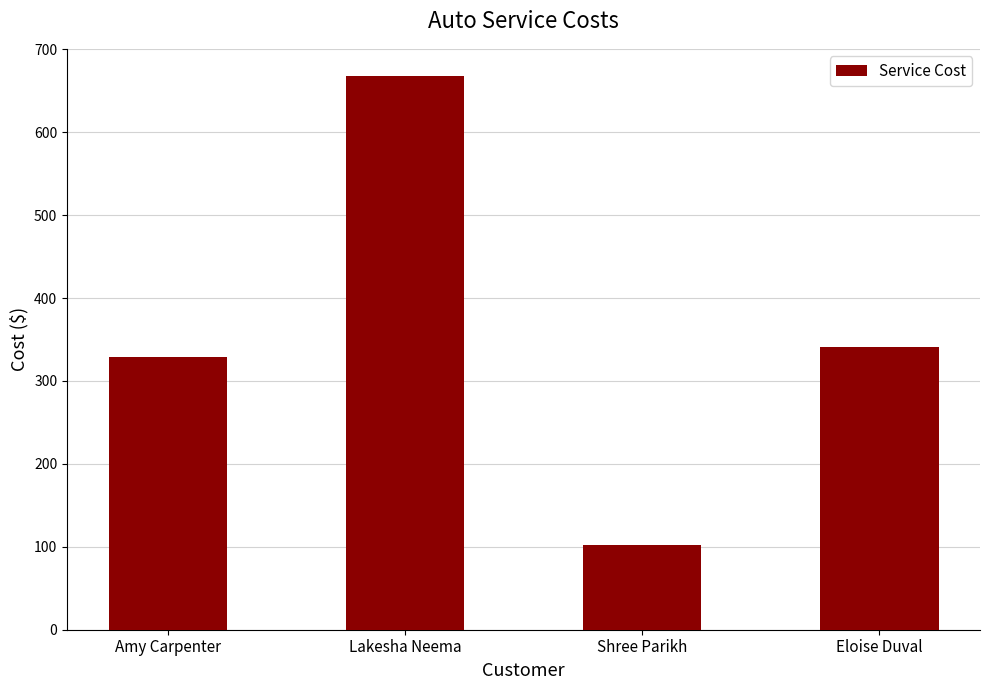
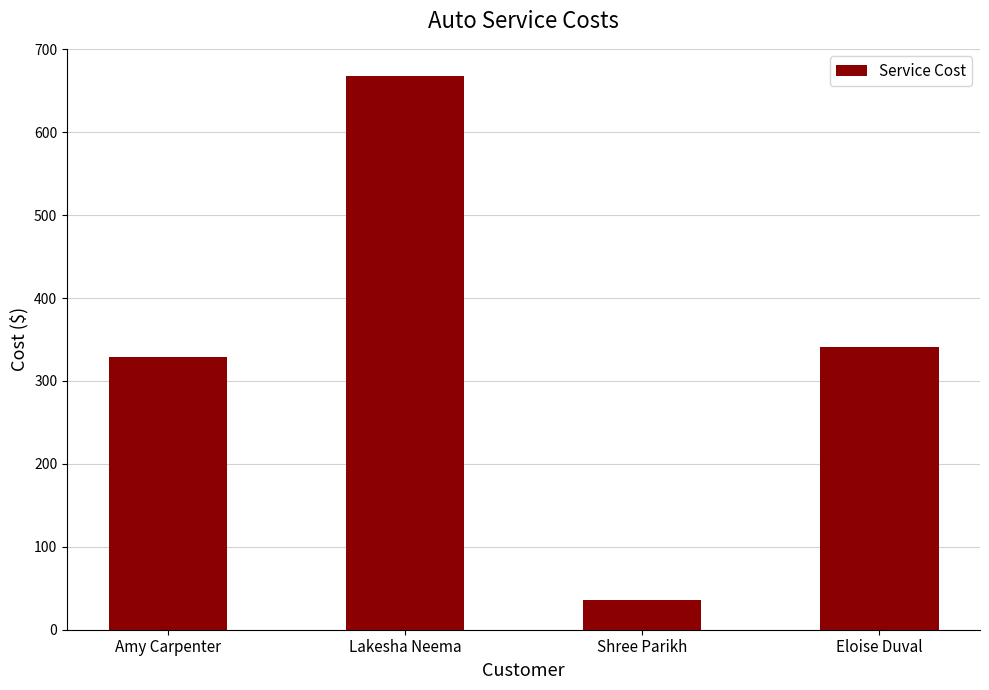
Shree Parikh: 100 -> 40
